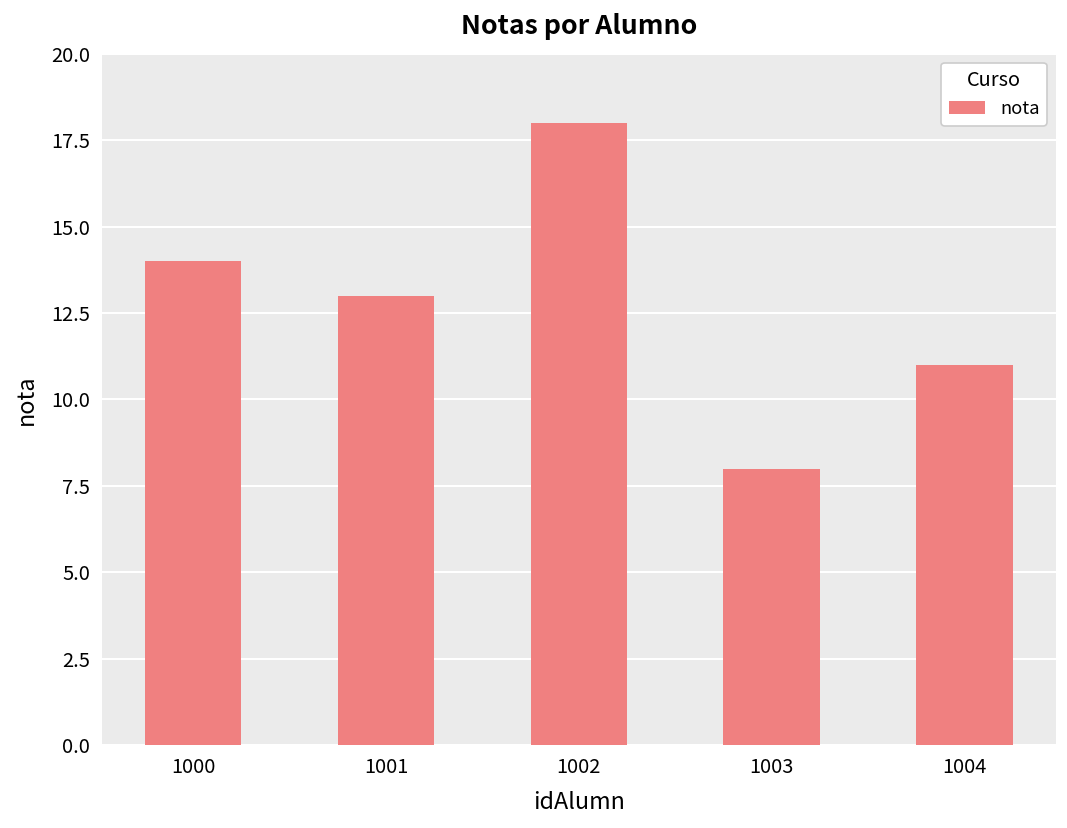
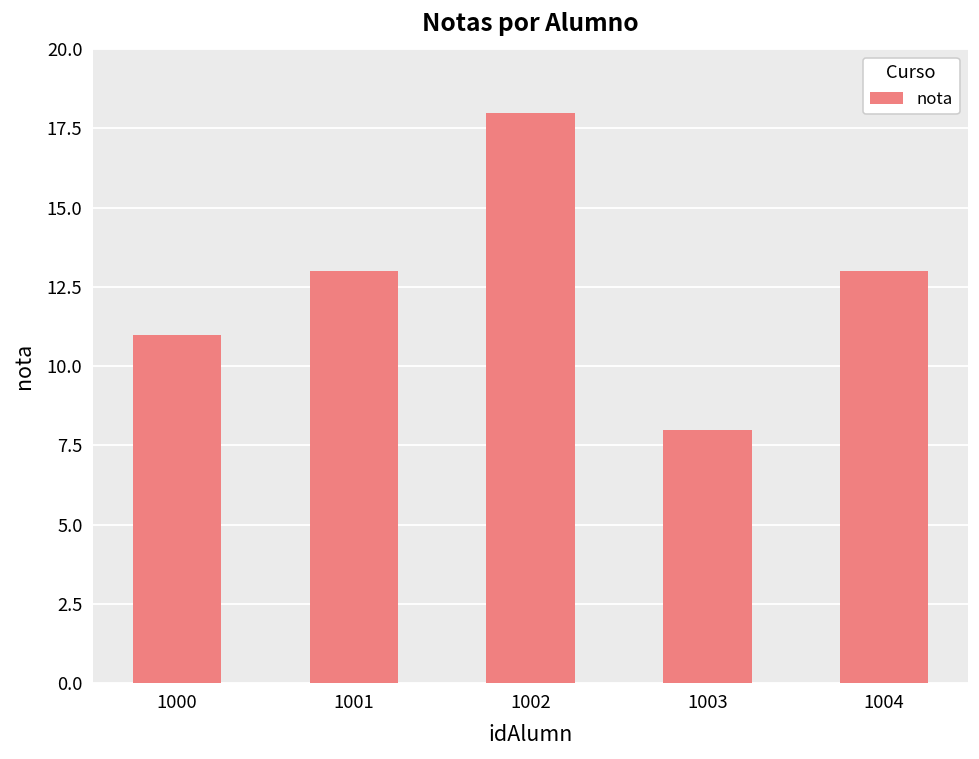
1000: 14 -> 11
1004: 11 -> 13
